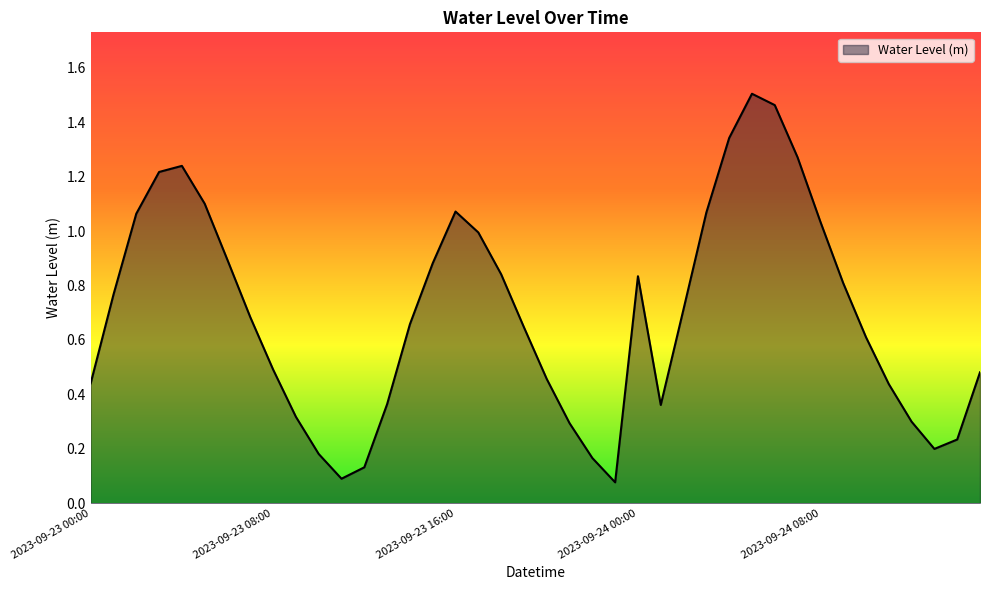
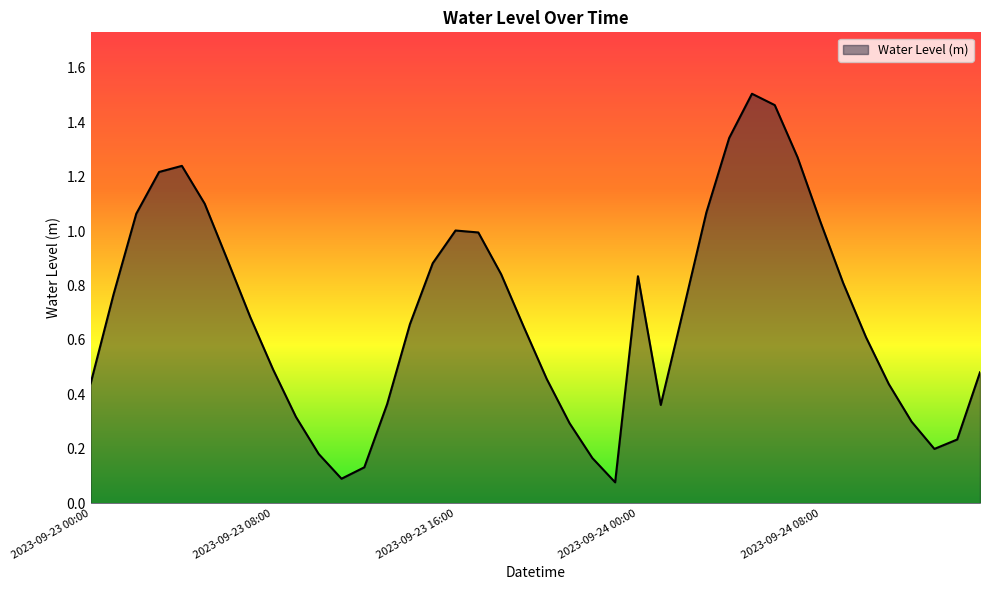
2023-09-23 16:00: 1.07 -> 1.00
